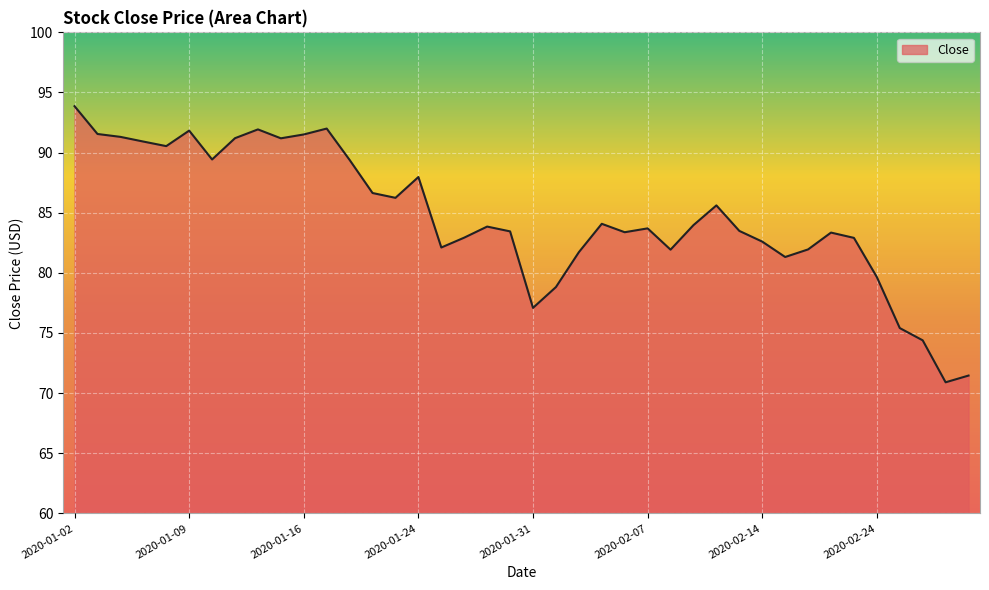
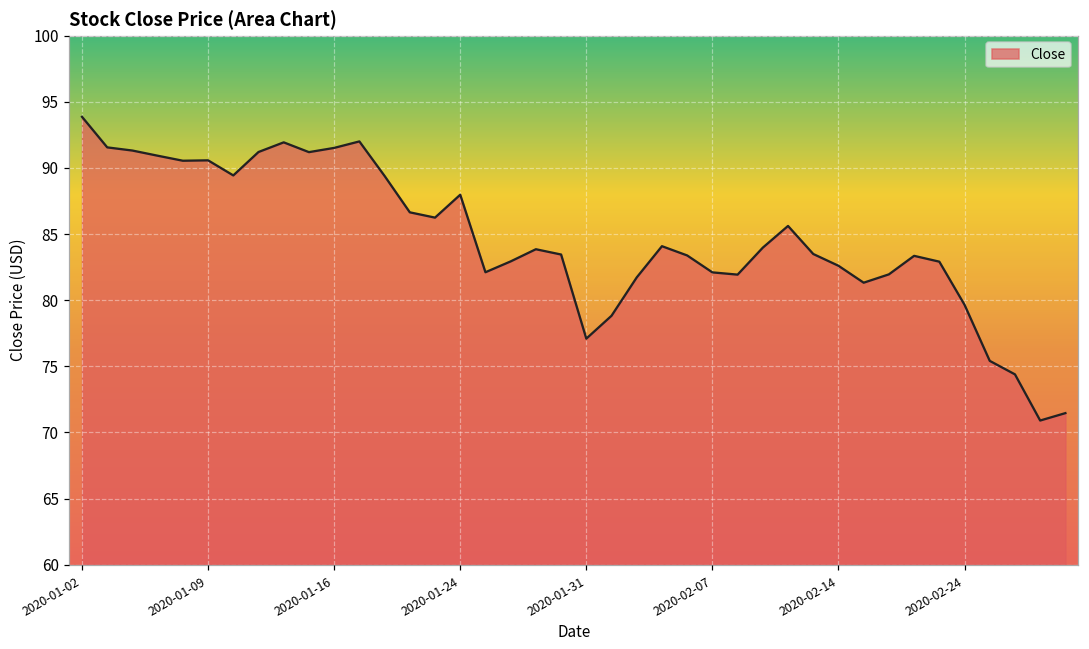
2020-01-09: 91.8 -> 90.6
2020-02-07: 83.7 -> 82.1
